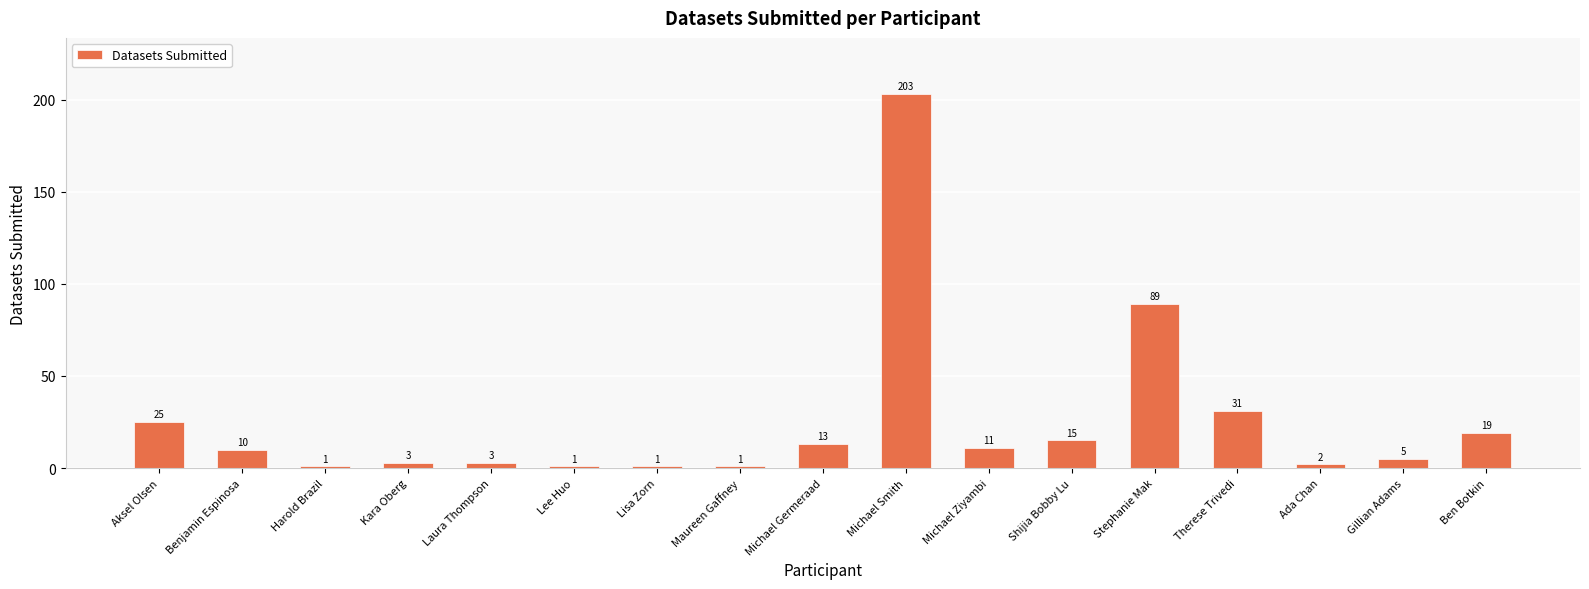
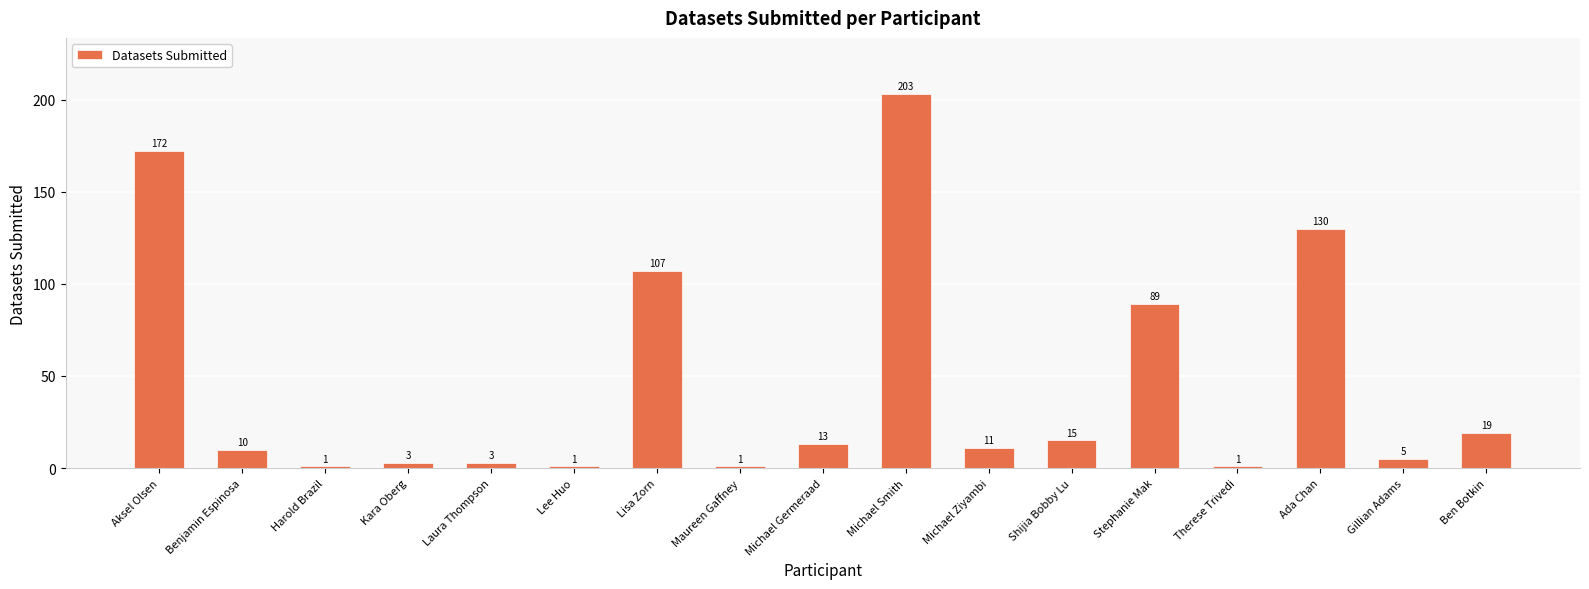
Aksel Olsen: 25 -> 172
Lisa Zorn: 1 -> 107
Therese Trivedi: 31 -> 1
Ada Chan: 2 -> 130
